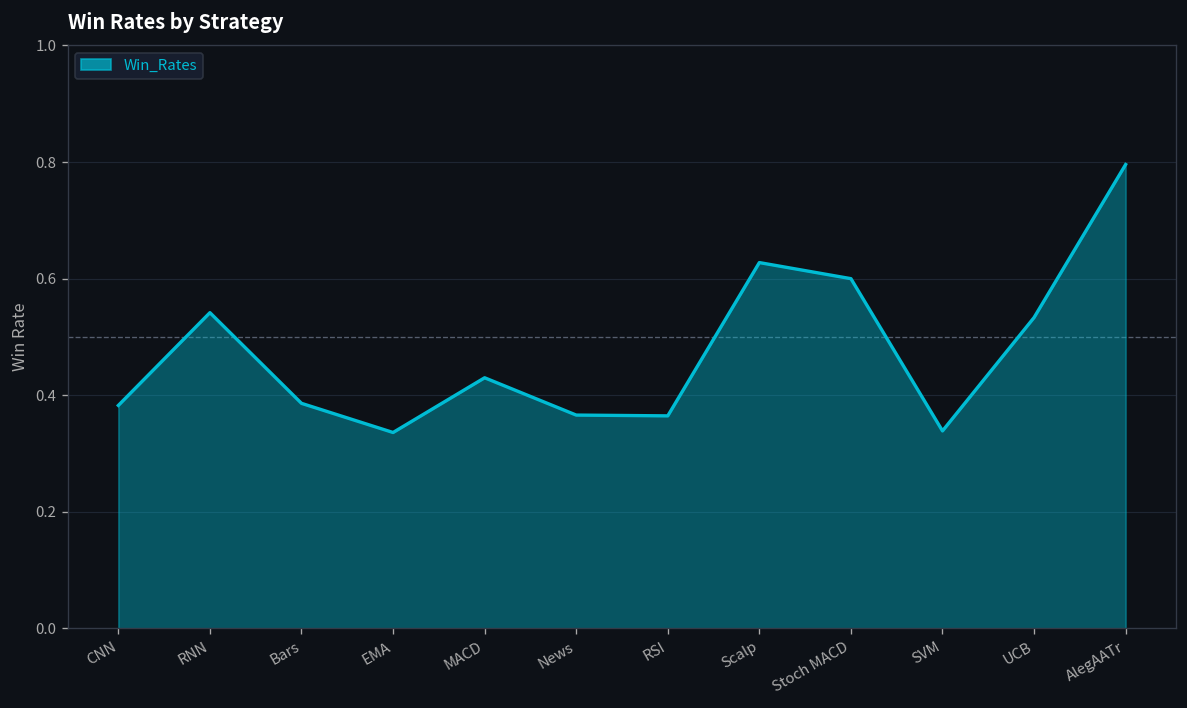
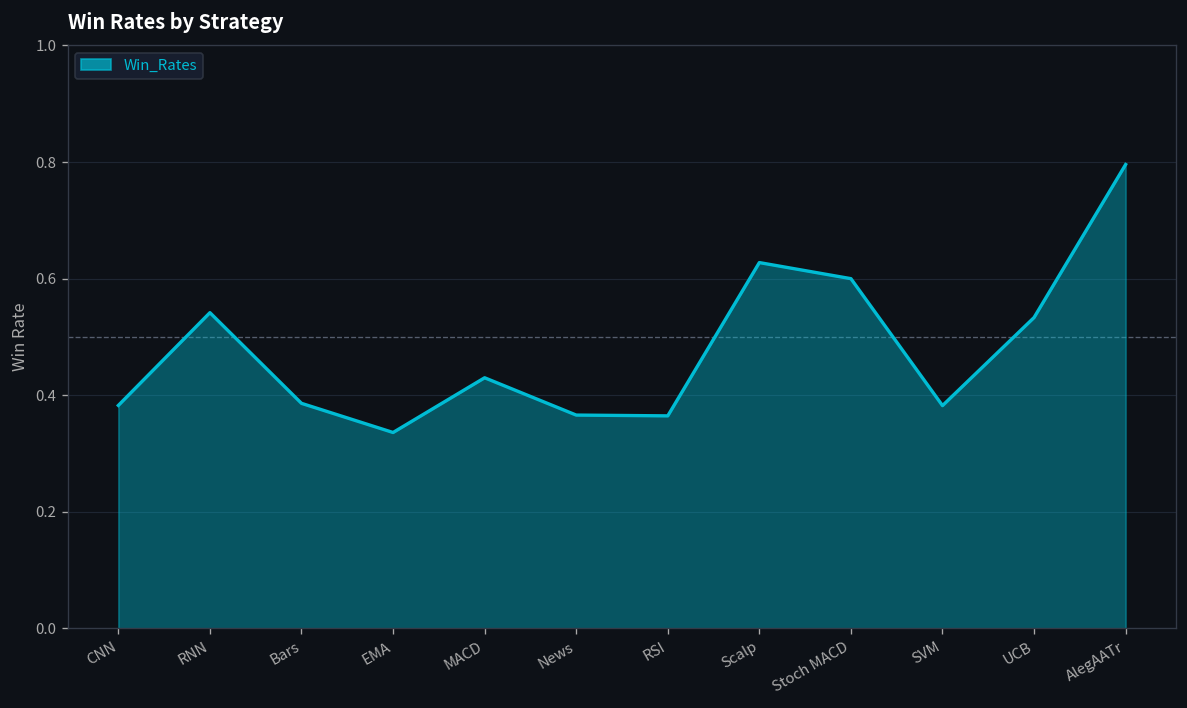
SVM: 0.34 -> 0.38
